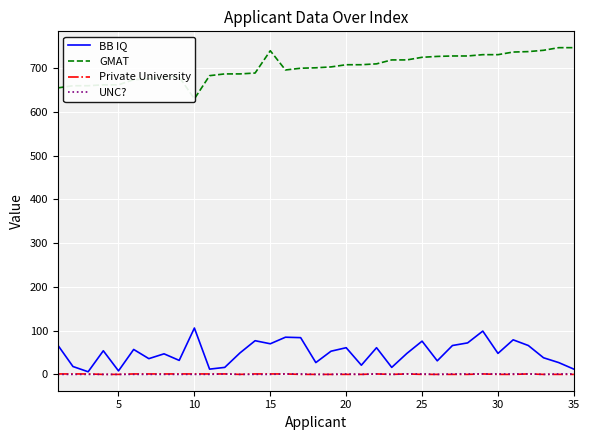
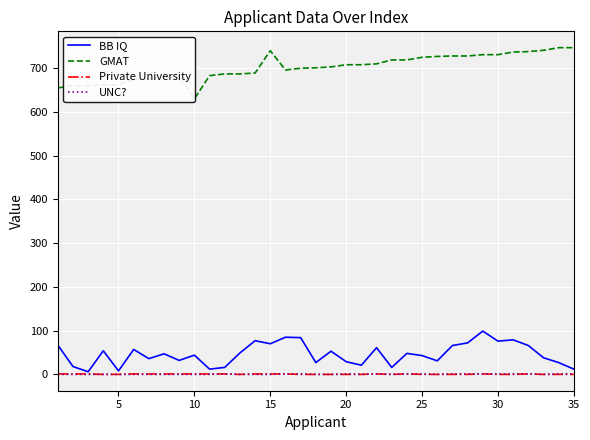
BB IQ, 10: 110 -> 40
BB IQ, 20: 60 -> 30
BB IQ, 25: 80 -> 40
BB IQ, 30: 50 -> 80
